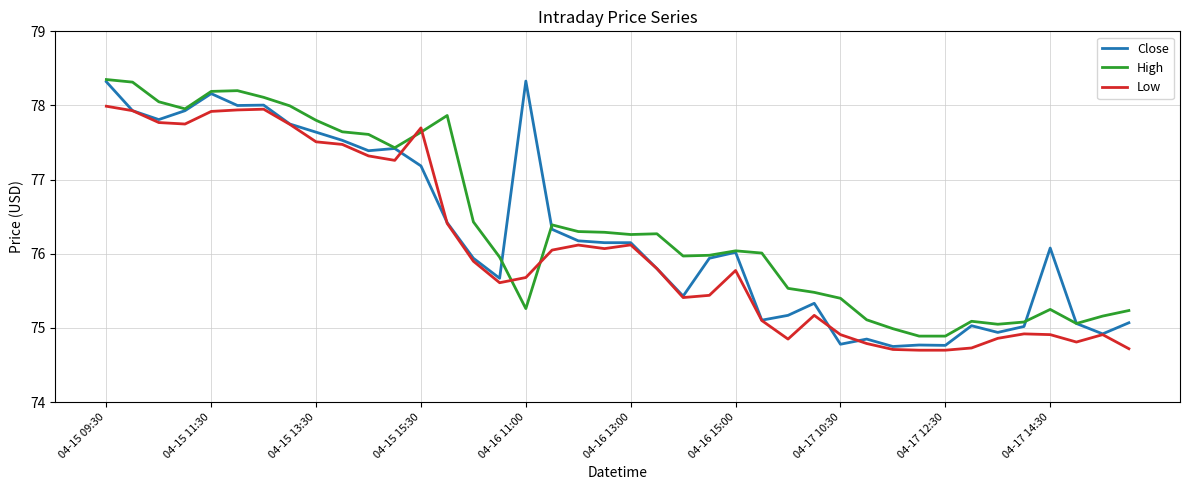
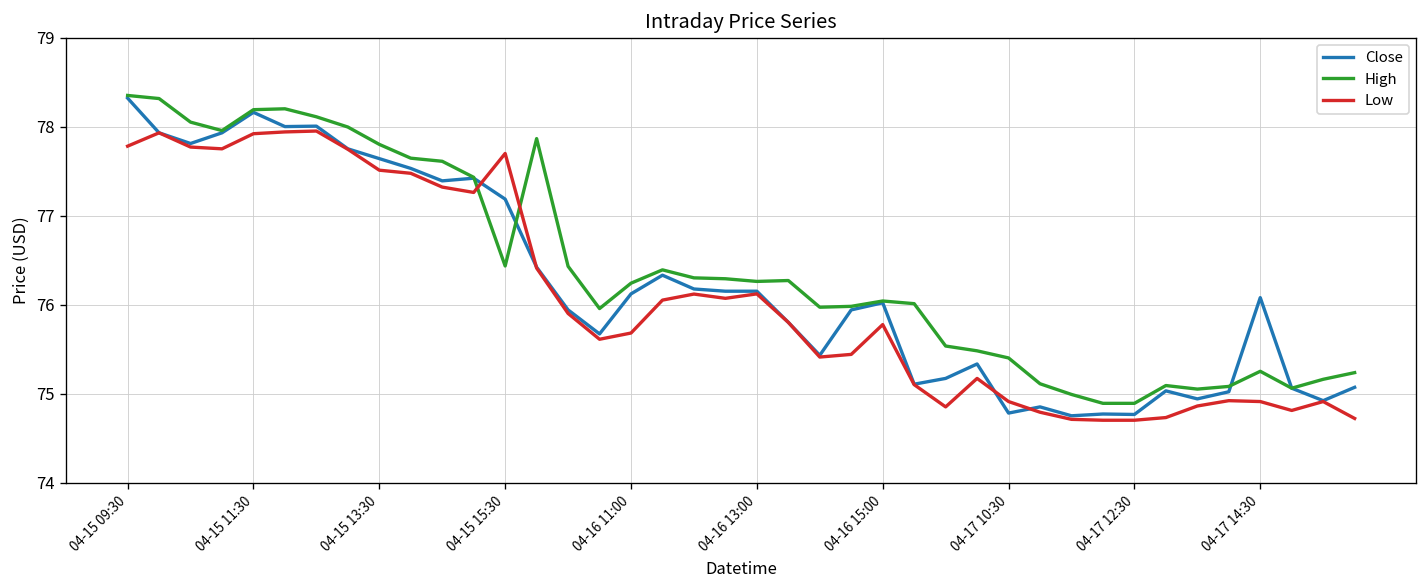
Low, 04-15 09:30: 78.0 -> 77.8
High, 04-15 15:30: 77.6 -> 76.4
Close, 04-16 11:00: 78.3 -> 76.1
High, 04-16 11:00: 75.3 -> 76.2
